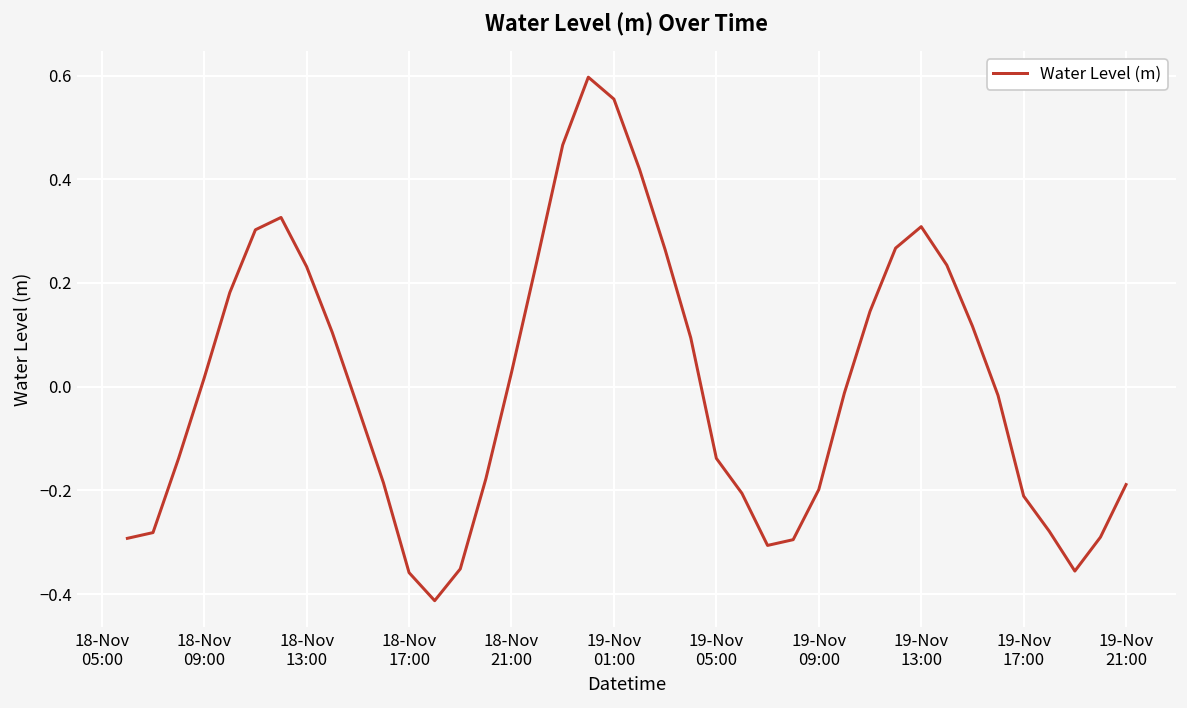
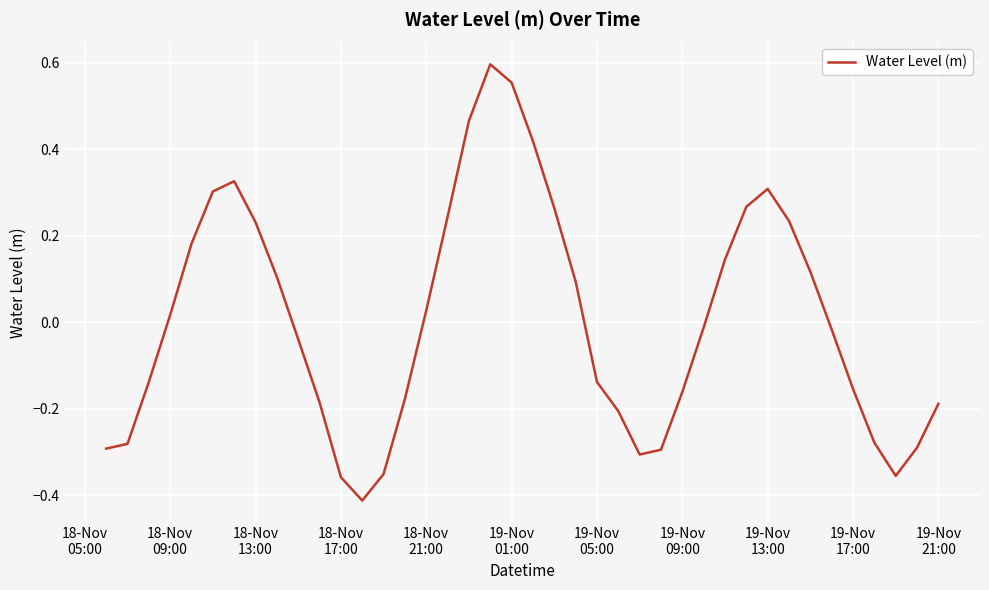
19-Nov 09:00: -0.20 -> -0.16
19-Nov 17:00: -0.21 -> -0.15
